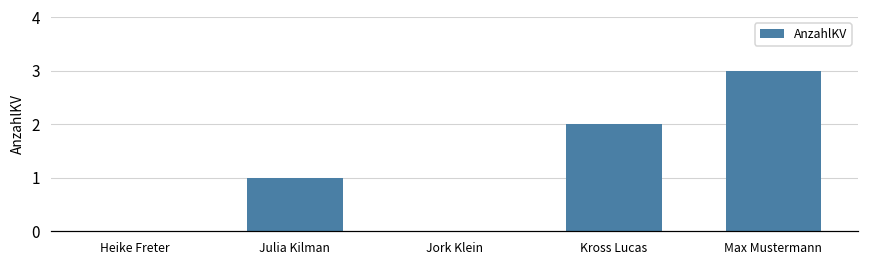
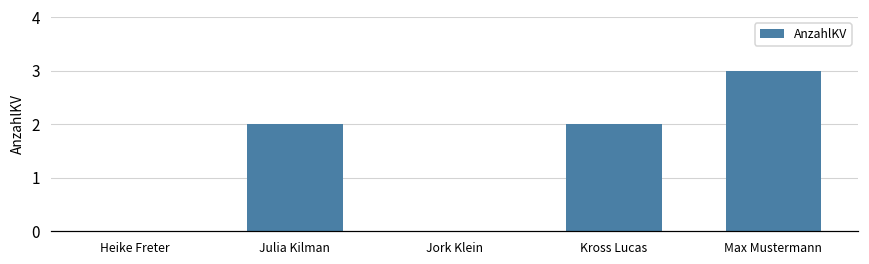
Julia Kilman: 1 -> 2
